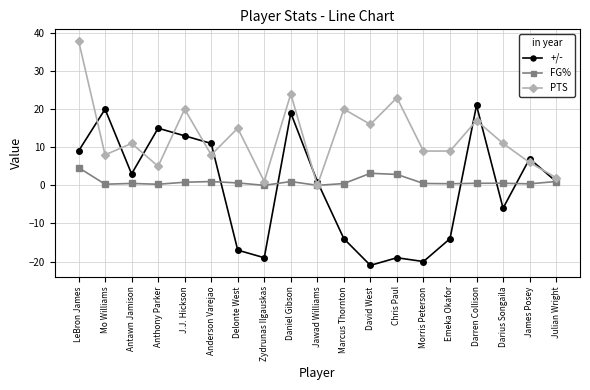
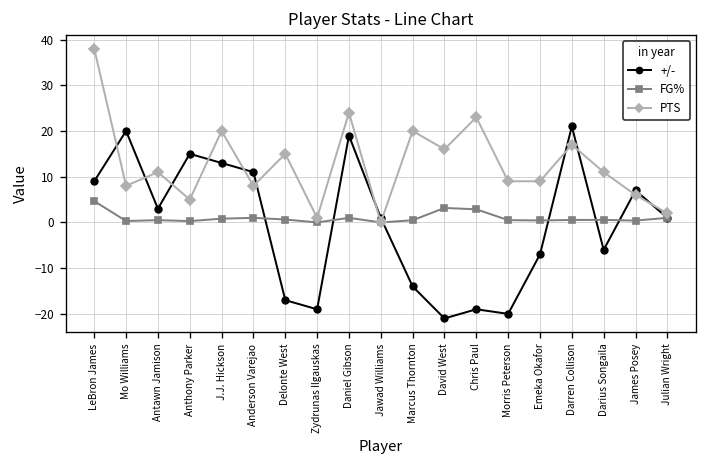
+/-, Emeka Okafor: -14 -> -7
